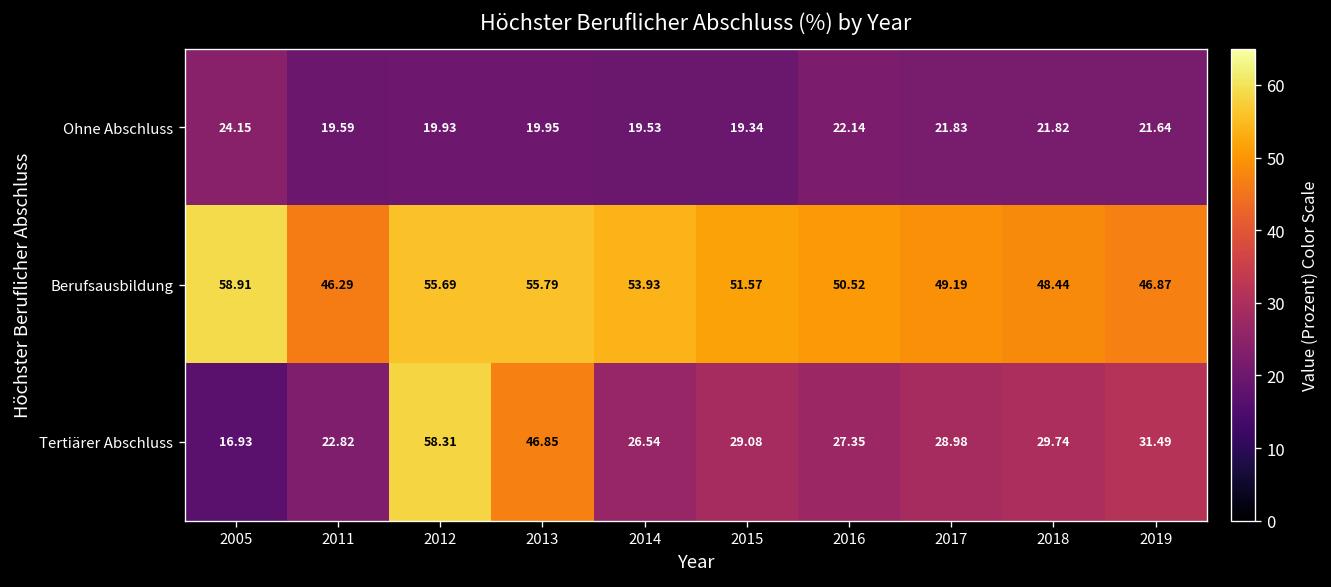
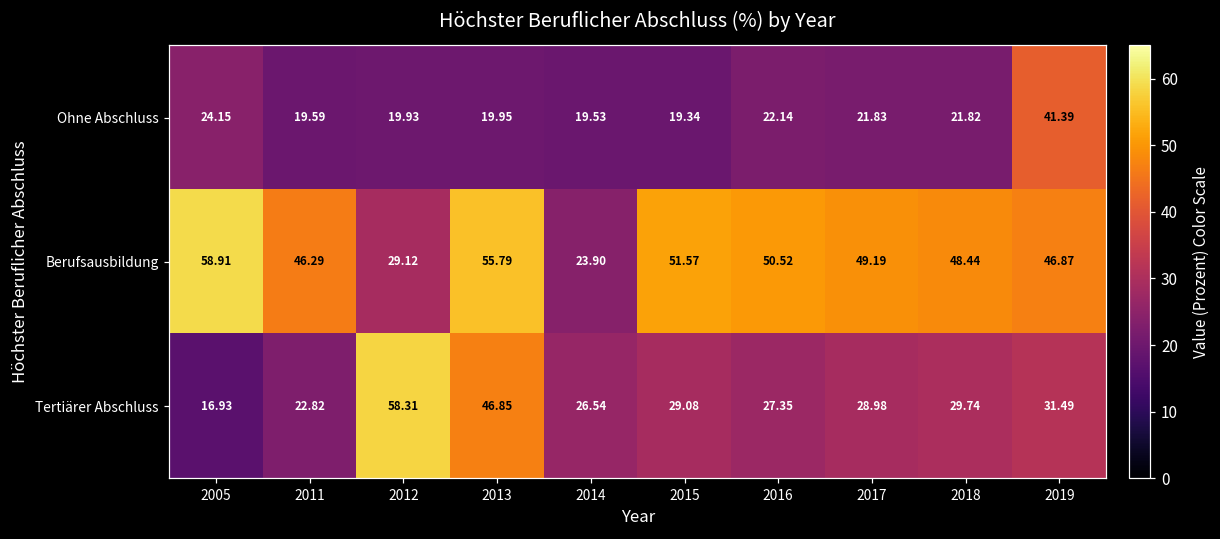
Ohne Abschluss, 2019: 21.64 -> 41.39
Berufsausbildung, 2012: 55.69 -> 29.12
Berufsausbildung, 2014: 53.93 -> 23.90
